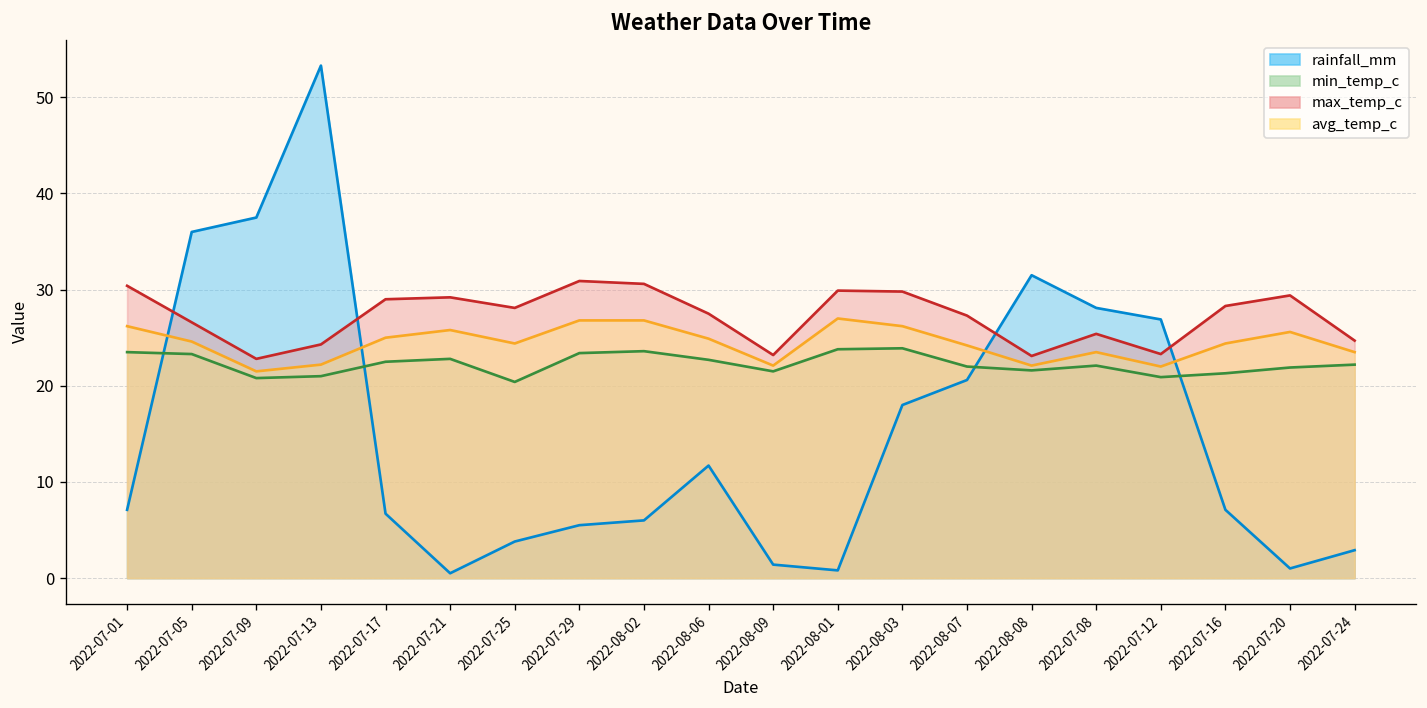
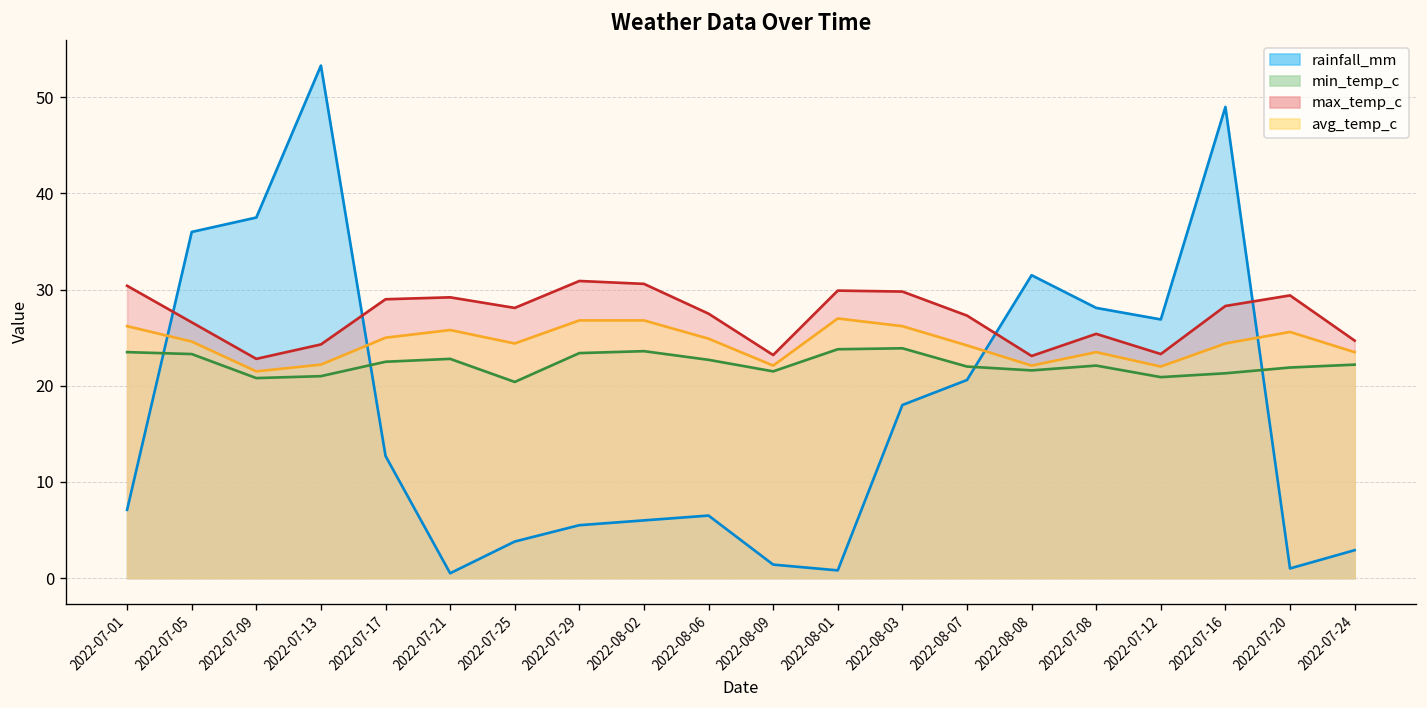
rainfall_mm, 2022-07-17: 7 -> 13
rainfall_mm, 2022-08-06: 12 -> 7
rainfall_mm, 2022-07-16: 7 -> 49
